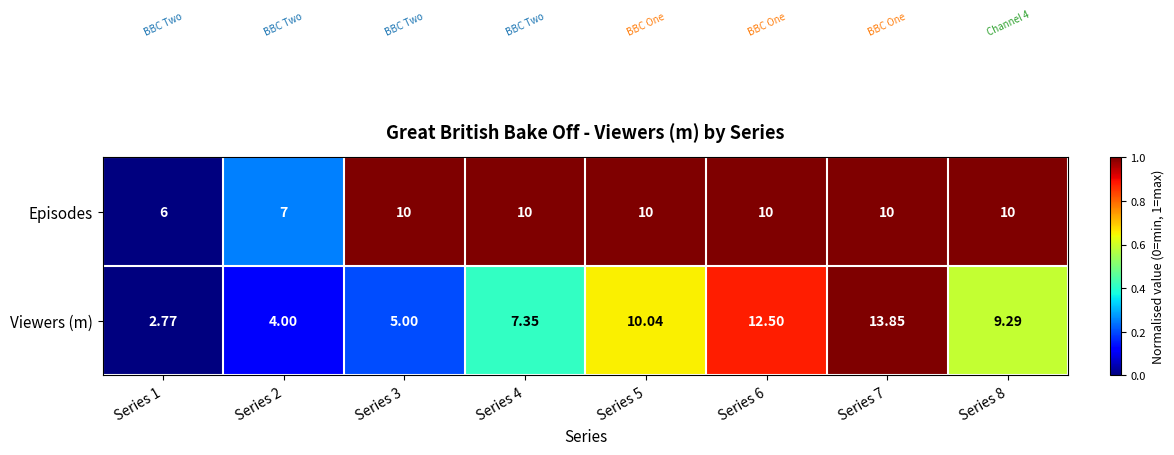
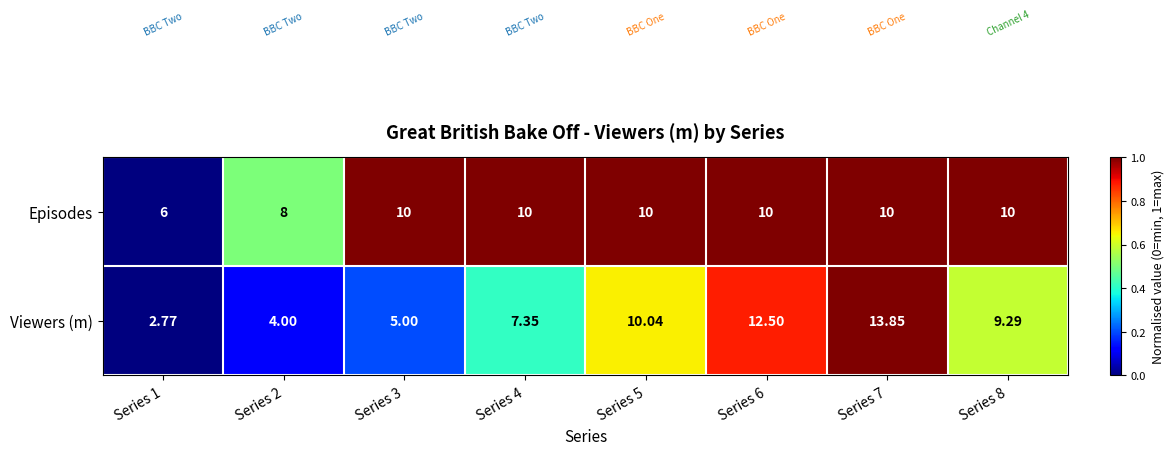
Episodes, Series 2: 7 -> 8
